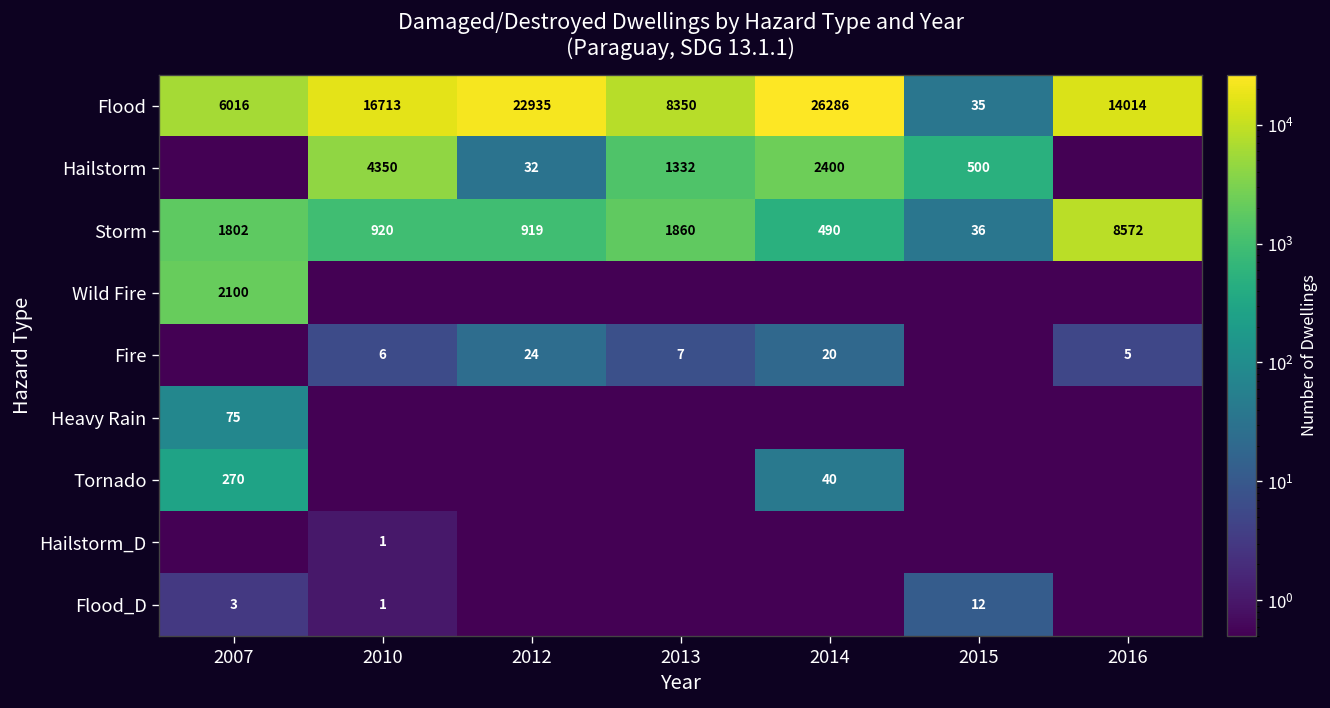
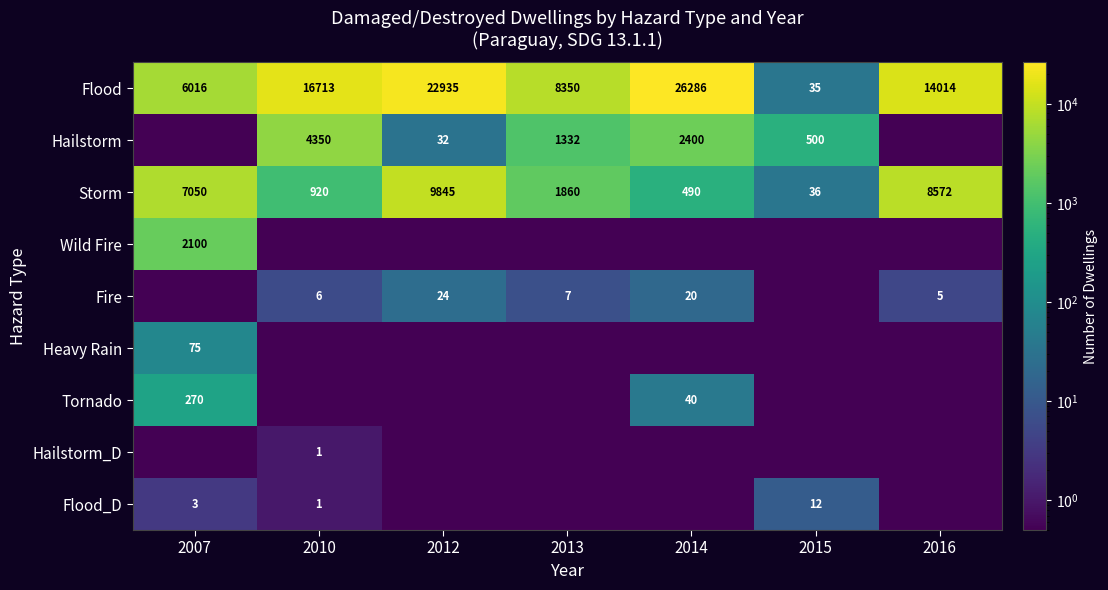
Storm, 2007: 1802 -> 7050
Storm, 2012: 919 -> 9845
